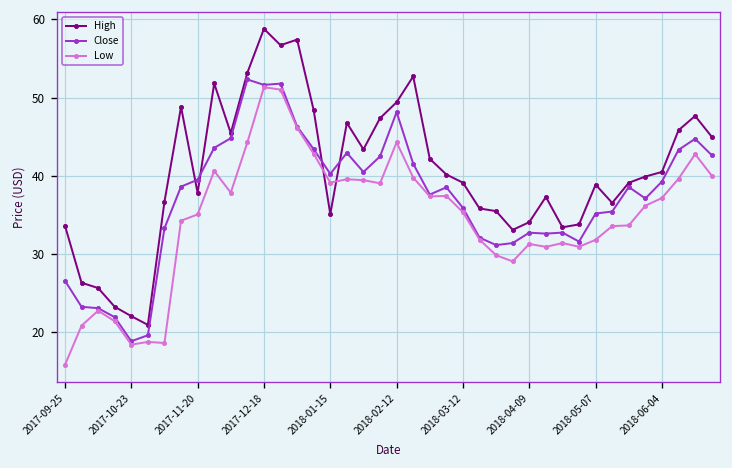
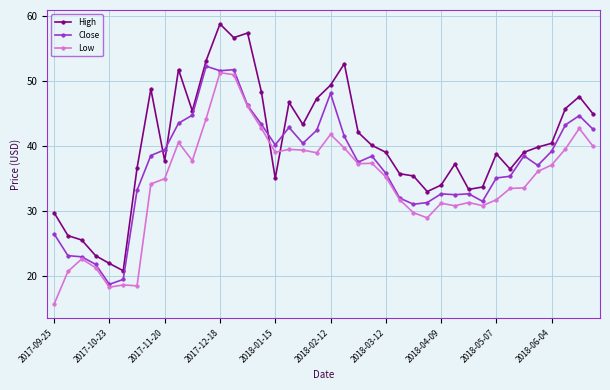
High, 2017-09-25: 34 -> 30
Low, 2018-02-12: 44 -> 42
